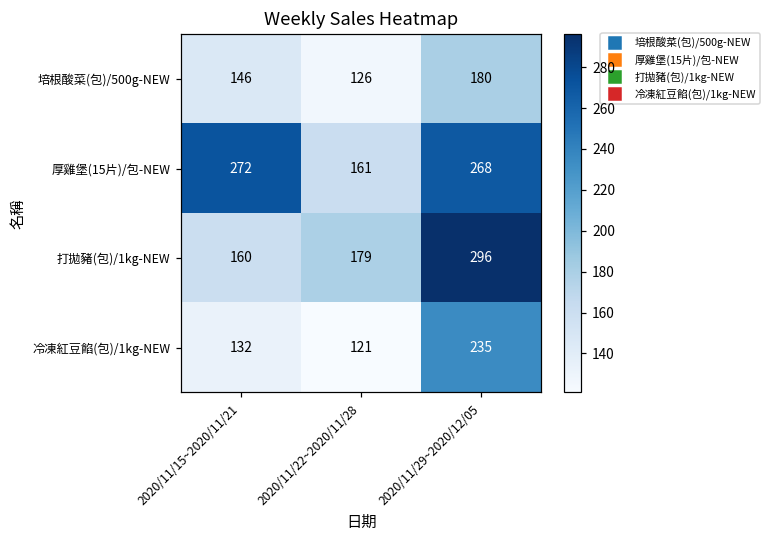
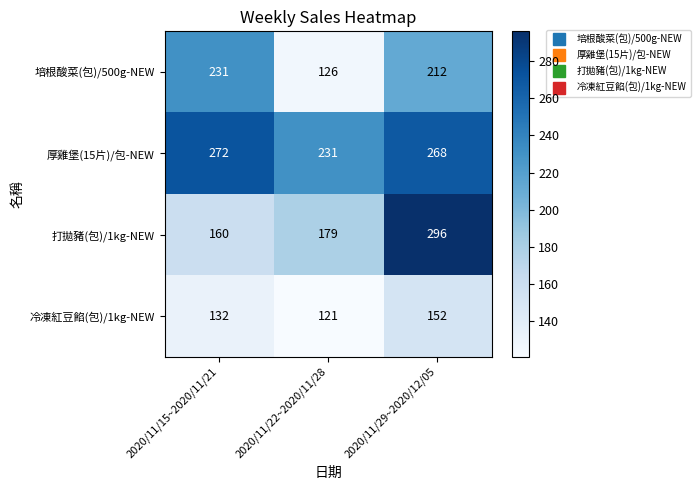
培根酸菜(包)/500g-NEW, 2020/11/15~2020/11/21: 146 -> 231
培根酸菜(包)/500g-NEW, 2020/11/29~2020/12/05: 180 -> 212
厚雞堡(15片)/包-NEW, 2020/11/22~2020/11/28: 161 -> 231
冷凍紅豆餡(包)/1kg-NEW, 2020/11/29~2020/12/05: 235 -> 152
